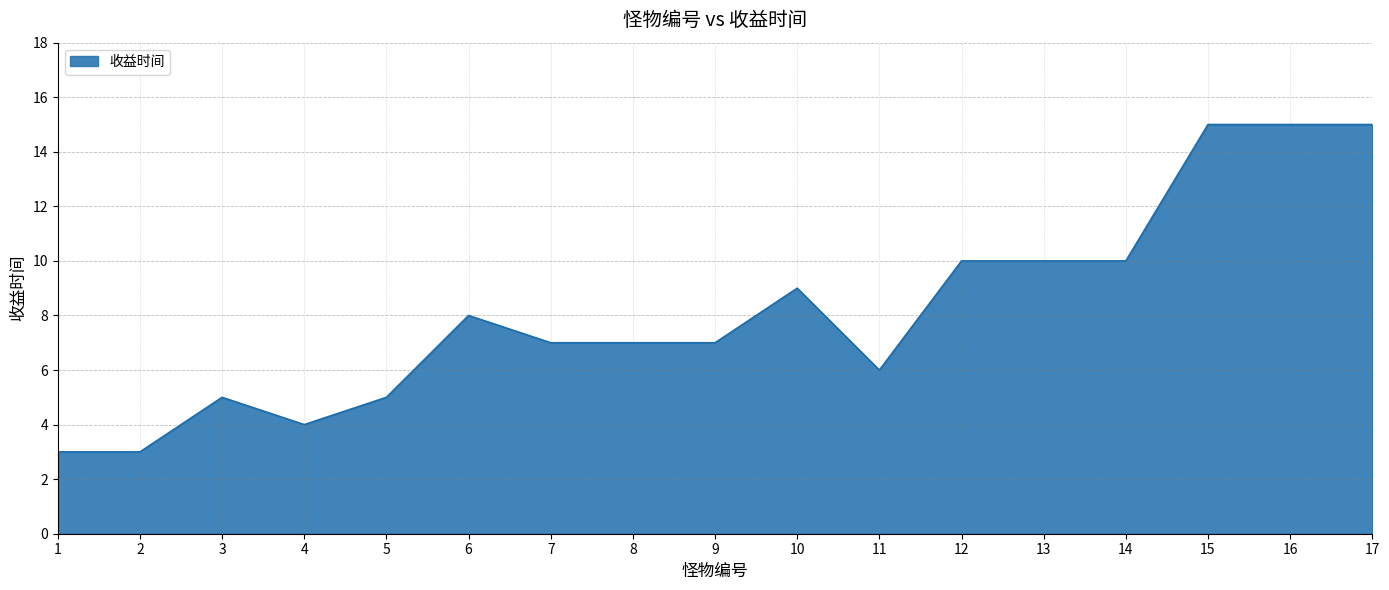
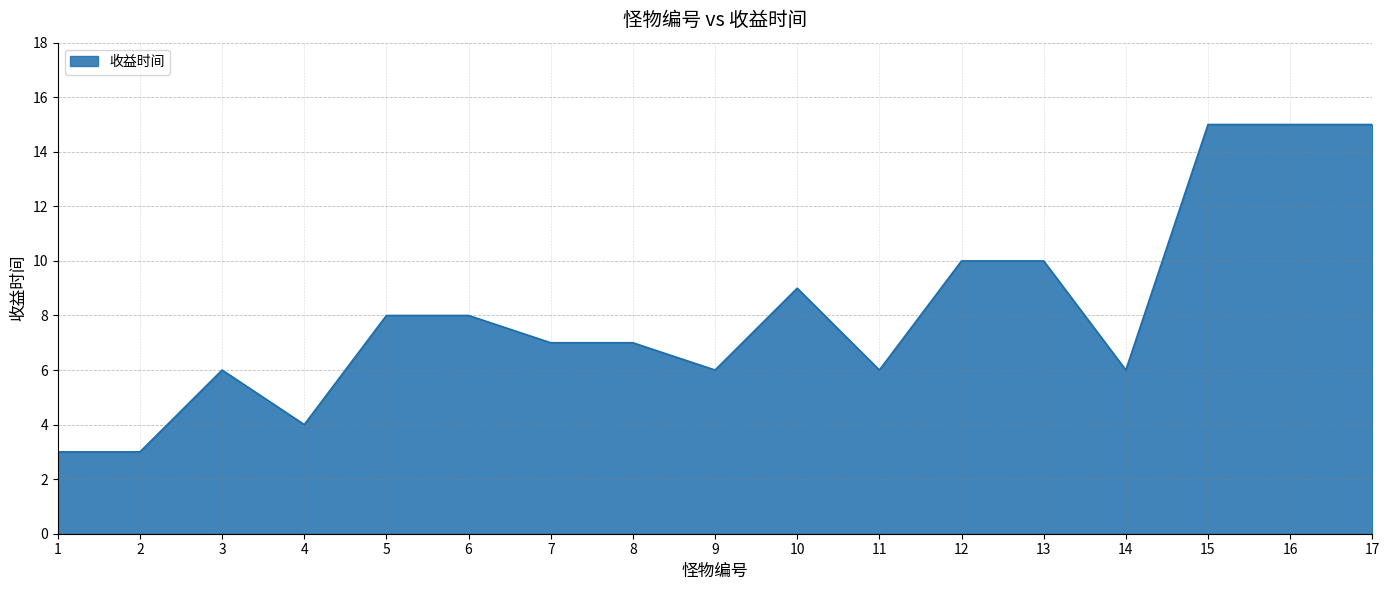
3: 5 -> 6
5: 5 -> 8
9: 7 -> 6
14: 10 -> 6
